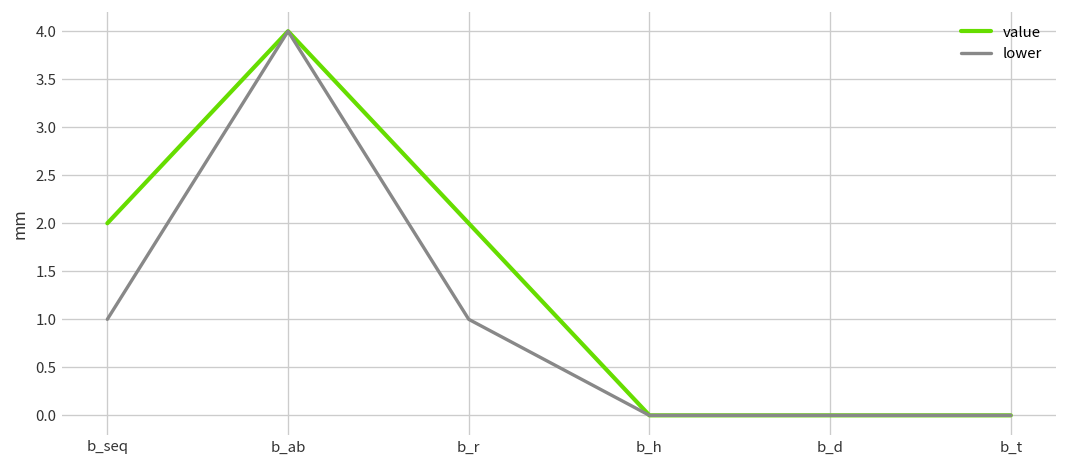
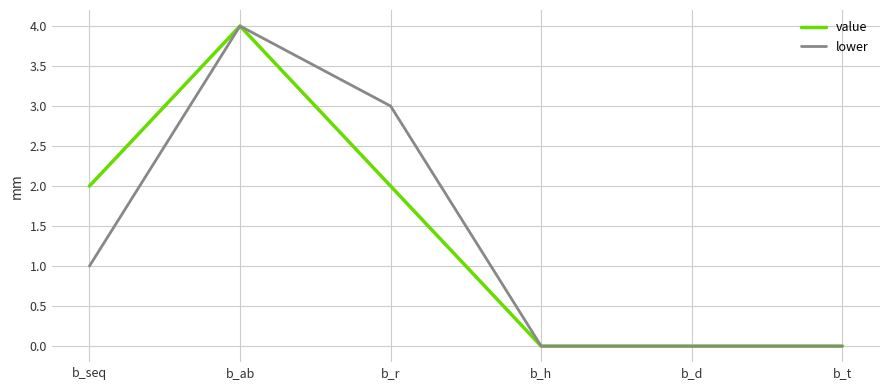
lower, b_r: 1 -> 3
